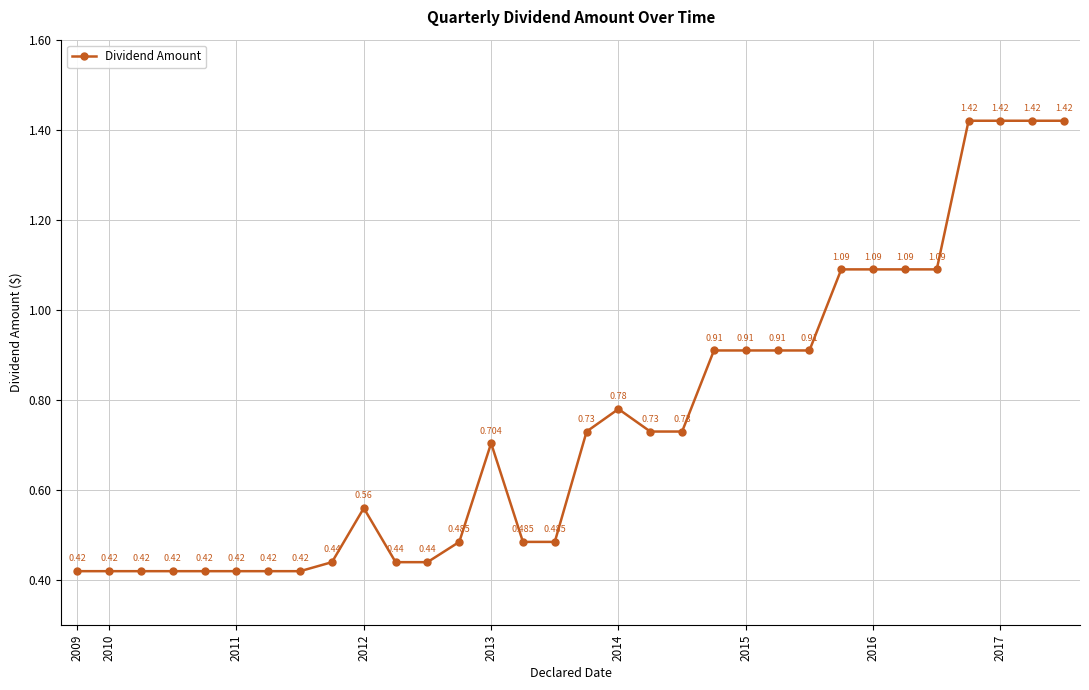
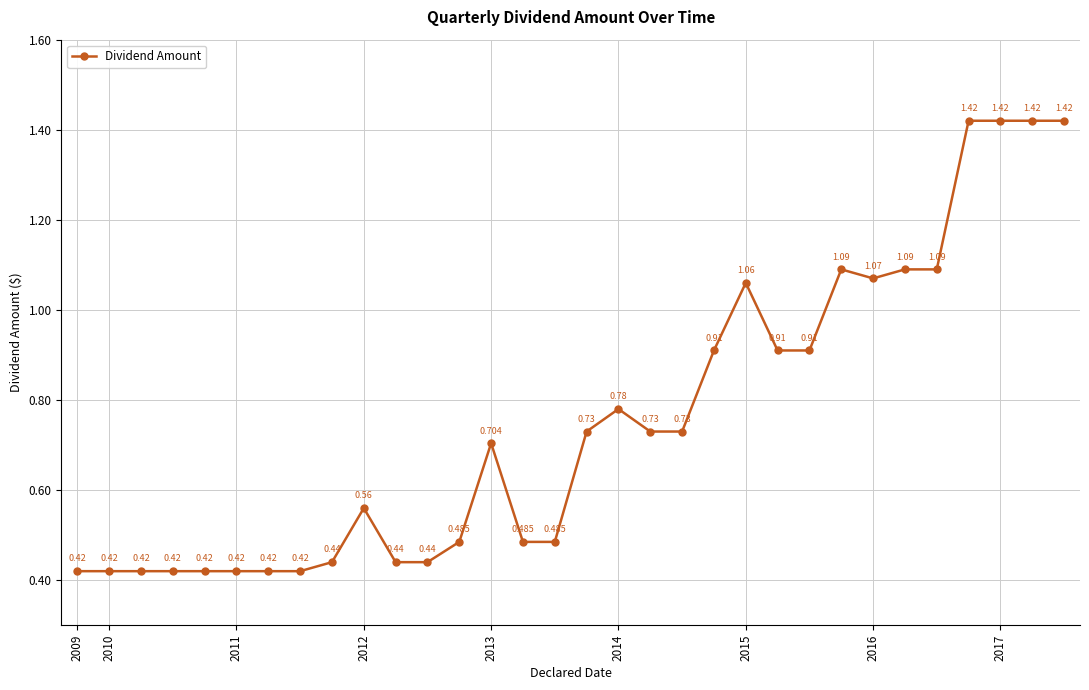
2015: 0.91 -> 1.06
2016: 1.09 -> 1.07
